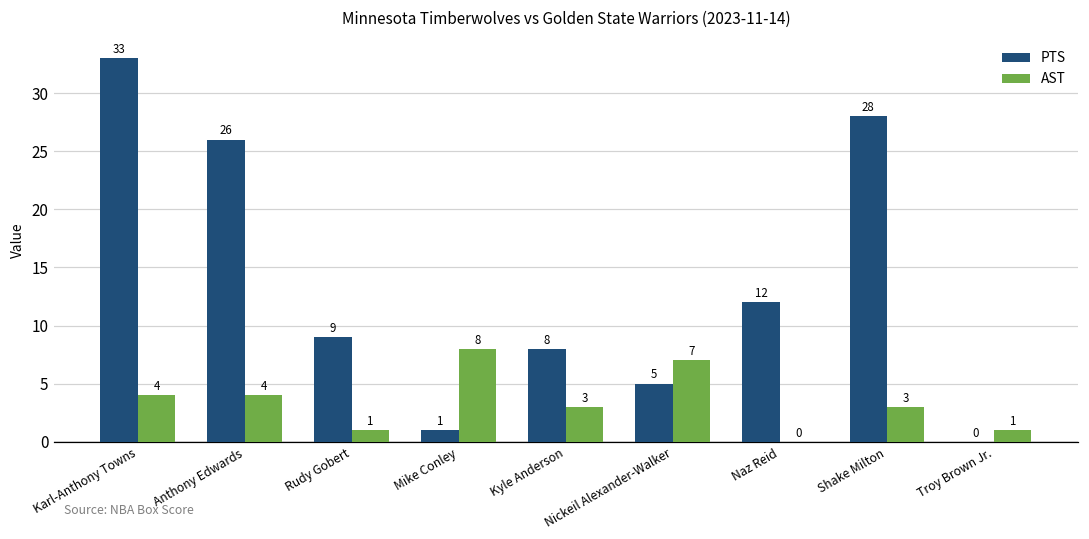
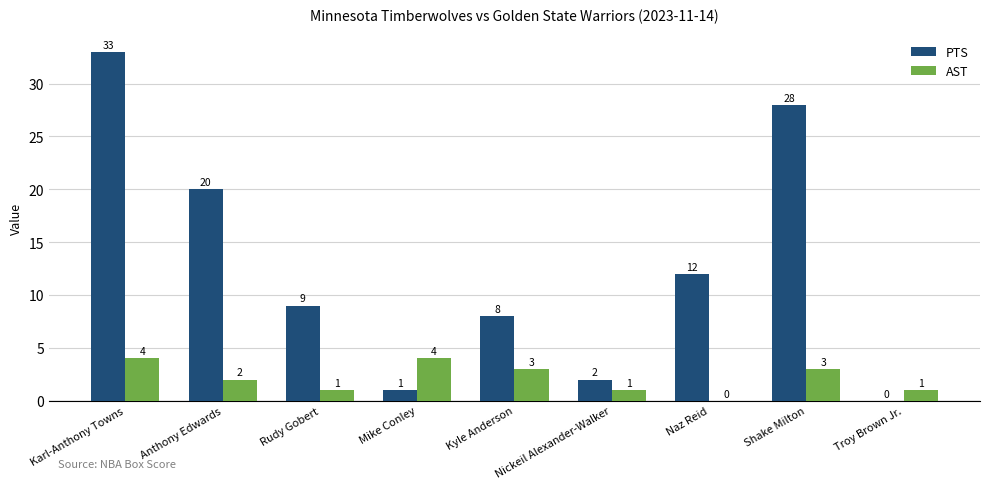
PTS, Anthony Edwards: 26 -> 20
AST, Anthony Edwards: 4 -> 2
AST, Mike Conley: 8 -> 4
PTS, Nickeil Alexander-Walker: 5 -> 2
AST, Nickeil Alexander-Walker: 7 -> 1
